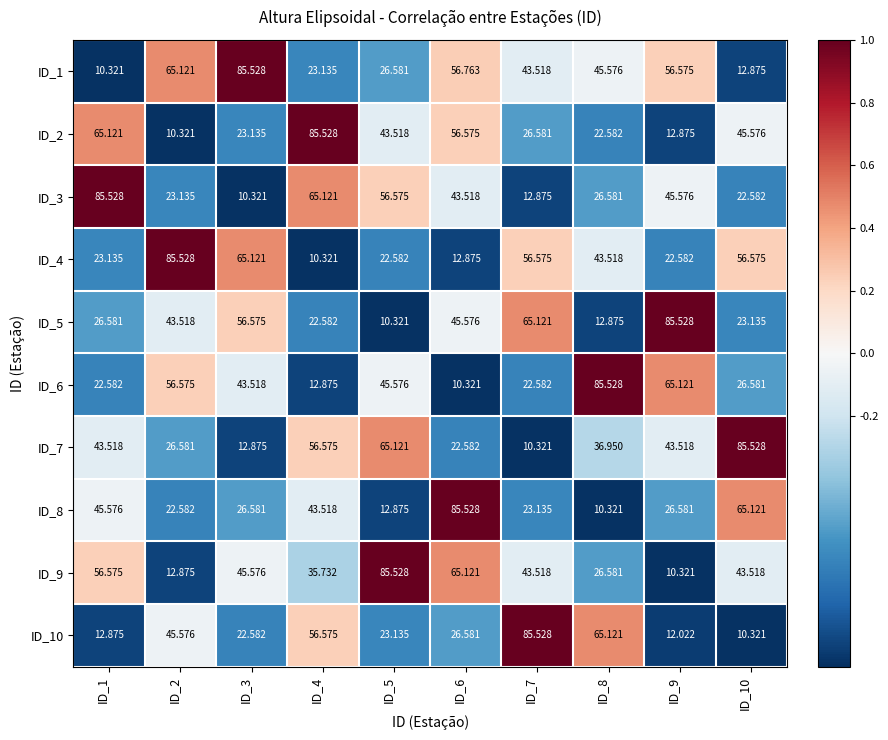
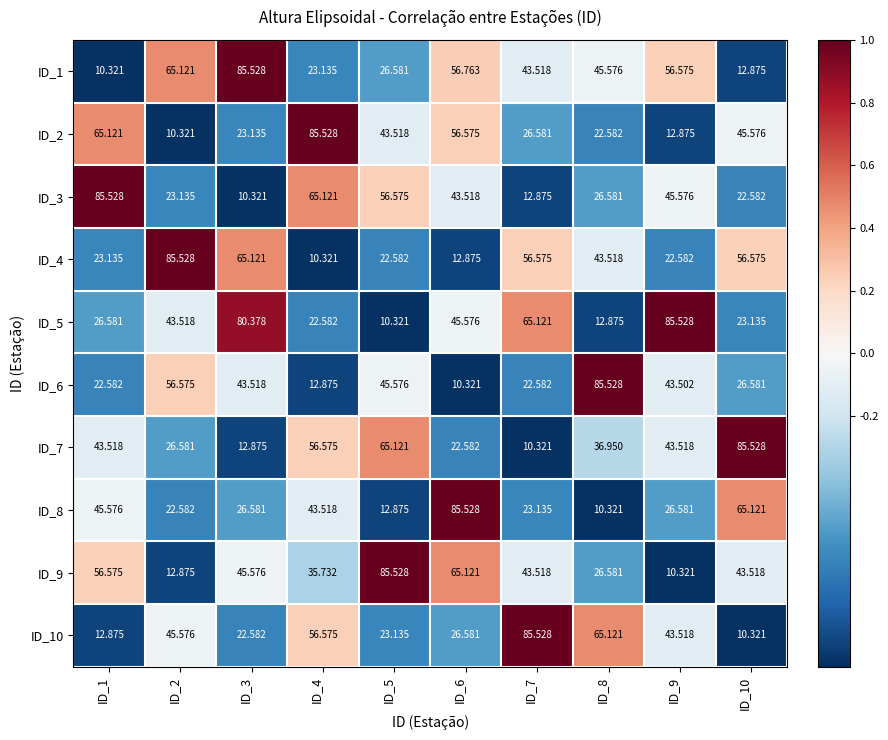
ID_5, ID_3: 56.575 -> 80.378
ID_6, ID_9: 65.121 -> 43.502
ID_10, ID_9: 12.022 -> 43.518
